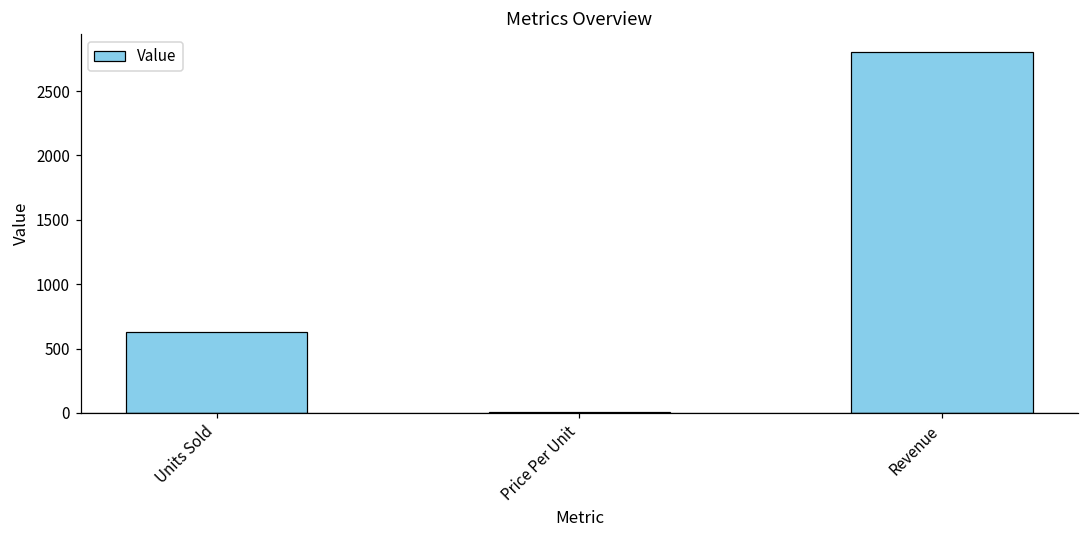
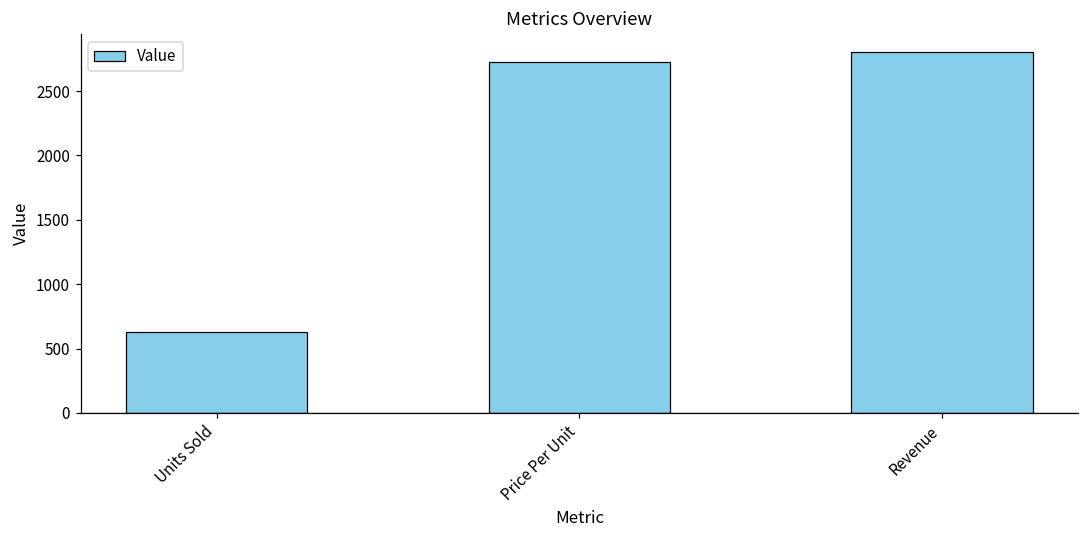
Price Per Unit: 0 -> 2720
